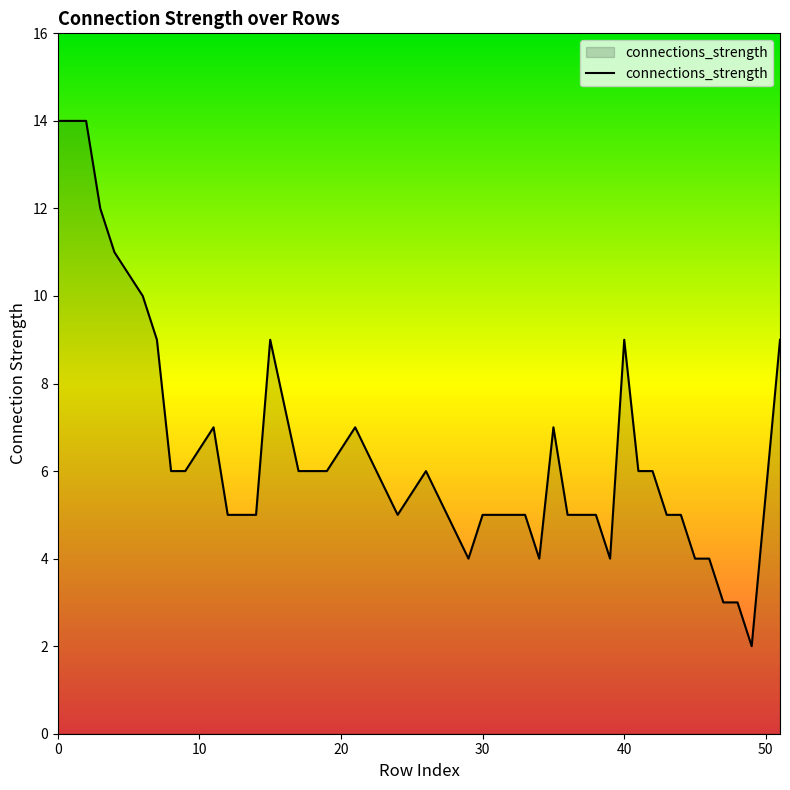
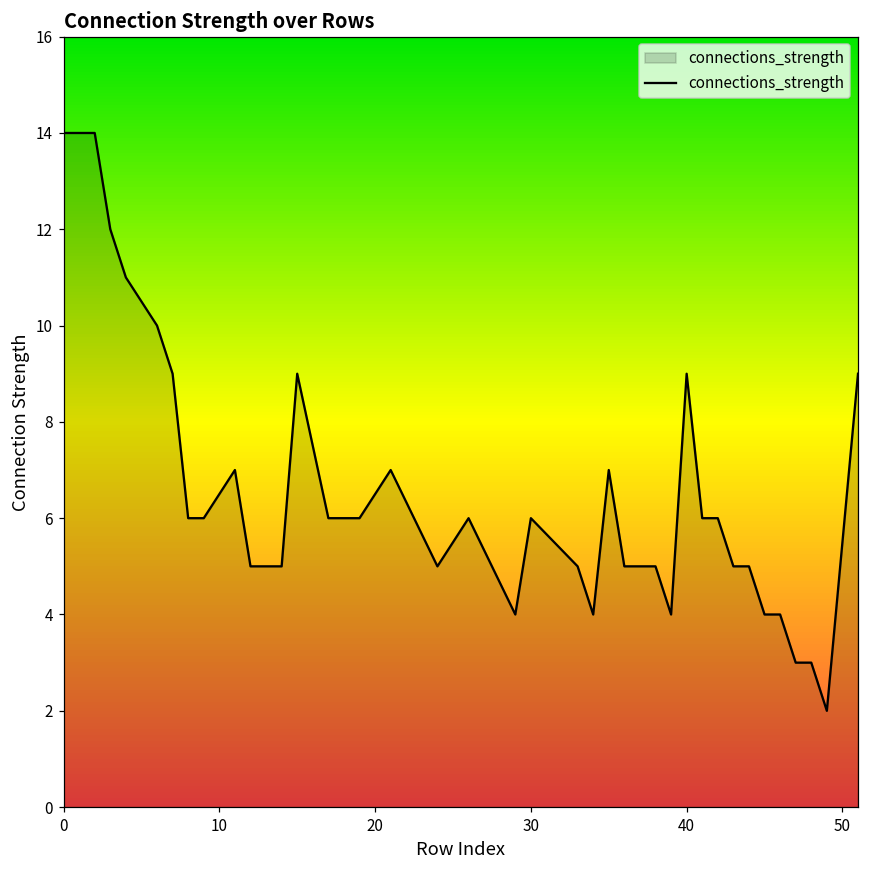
30: 5 -> 6
